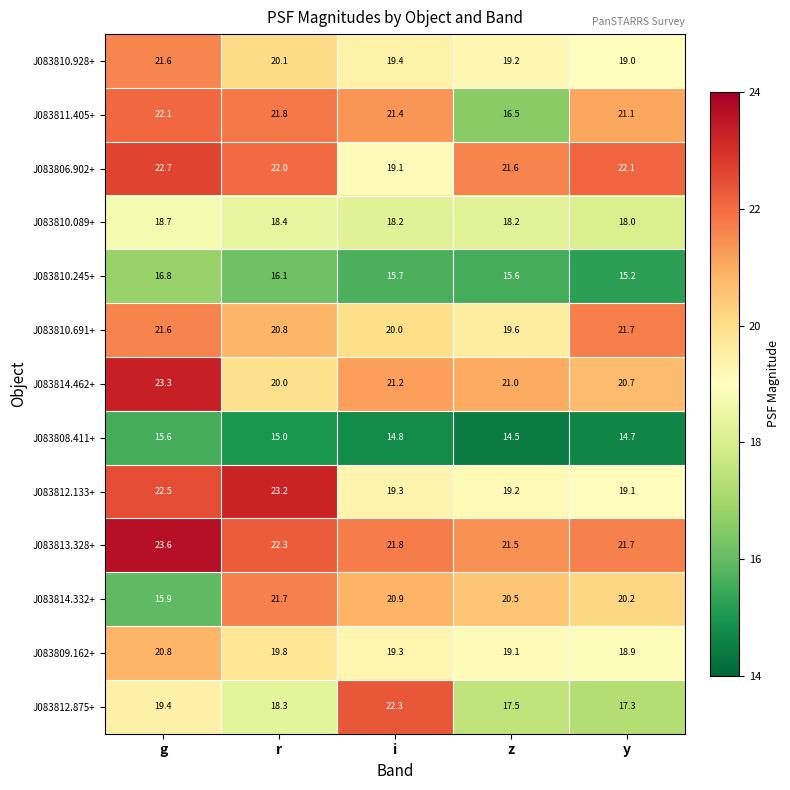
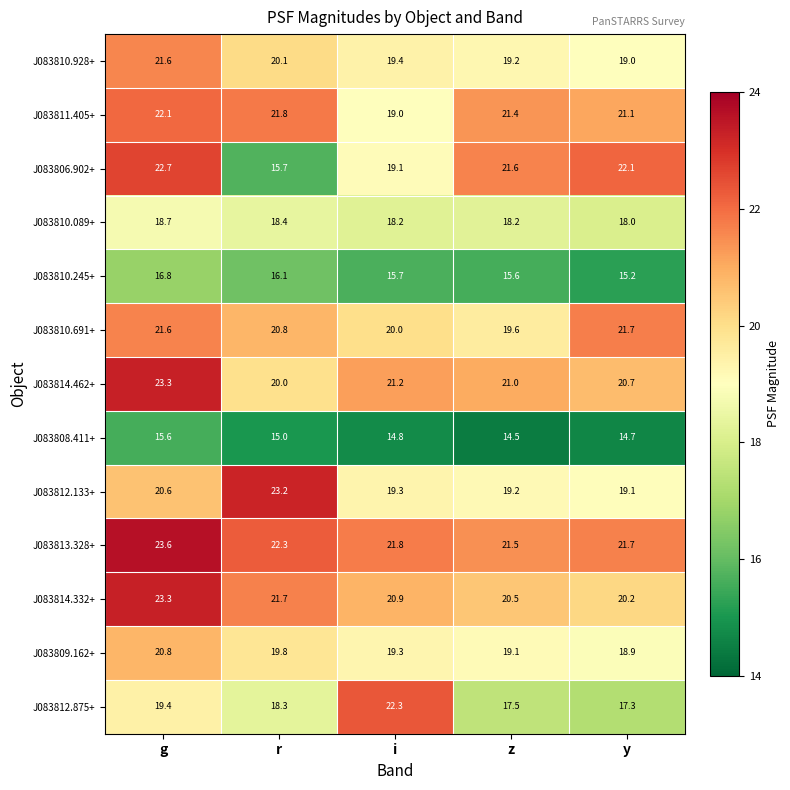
J083811.405+, i: 21.4 -> 19.0
J083811.405+, z: 16.5 -> 21.4
J083806.902+, r: 22.0 -> 15.7
J083812.133+, g: 22.5 -> 20.6
J083814.332+, g: 15.9 -> 23.3
